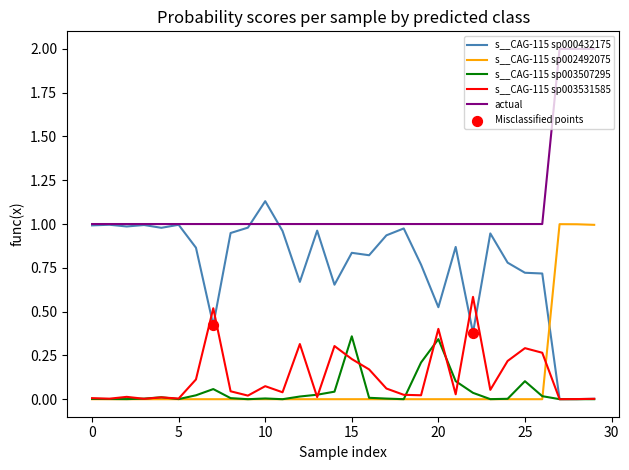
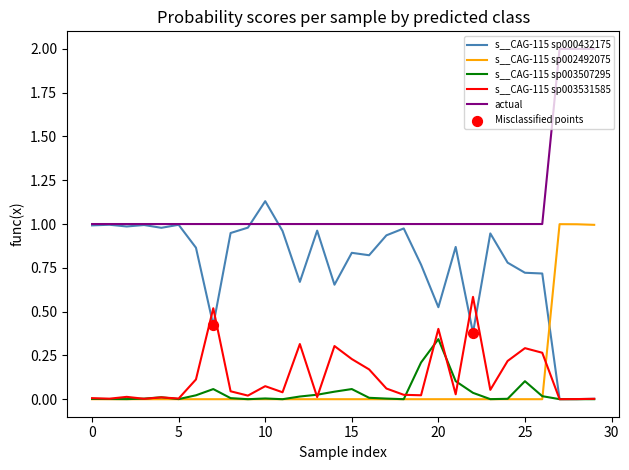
s__CAG-115 sp003507295, 15: 0.36 -> 0.06
